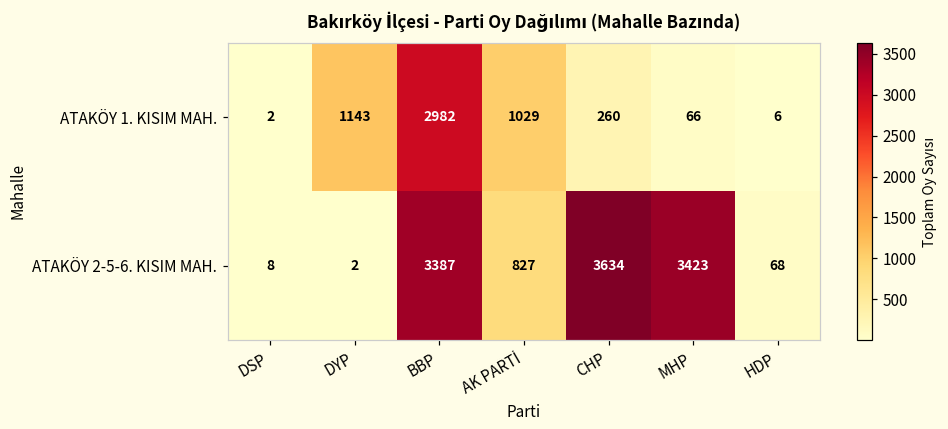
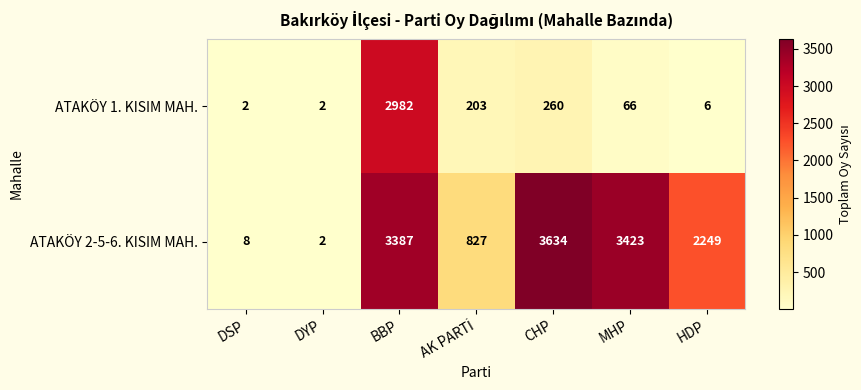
ATAKÖY 1. KISIM MAH., DYP: 1143 -> 2
ATAKÖY 1. KISIM MAH., AK PARTİ: 1029 -> 203
ATAKÖY 2-5-6. KISIM MAH., HDP: 68 -> 2249
